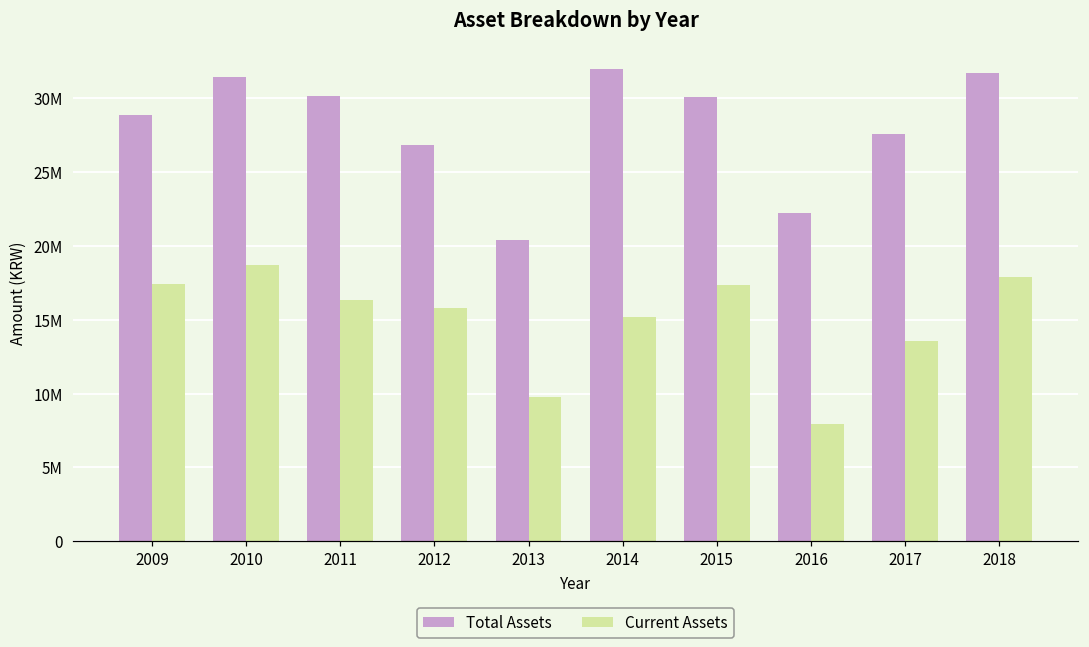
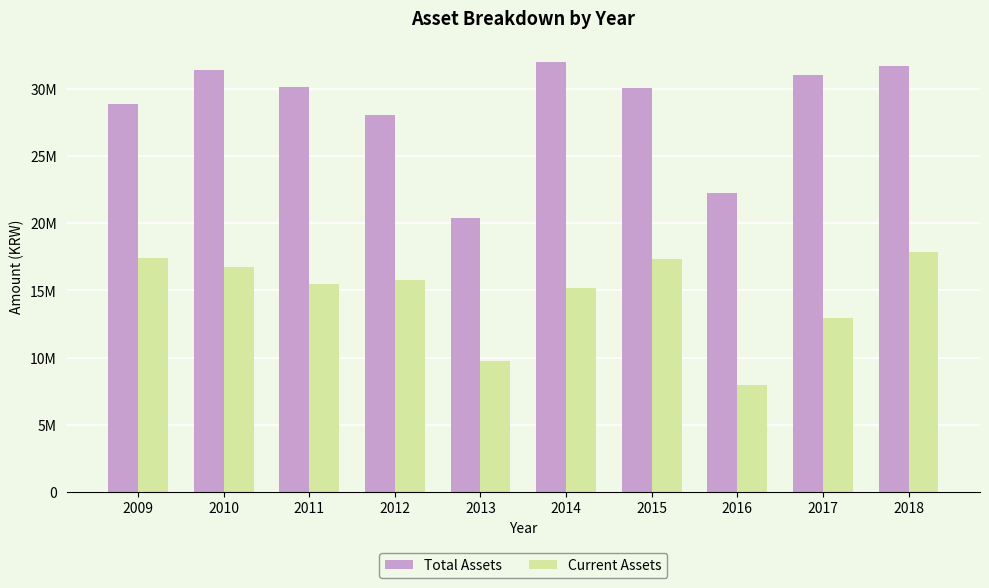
Current Assets, 2010: 18700000 -> 16800000
Current Assets, 2011: 16300000 -> 15500000
Total Assets, 2012: 26800000 -> 28000000
Total Assets, 2017: 27600000 -> 31100000
Current Assets, 2017: 13600000 -> 12900000
